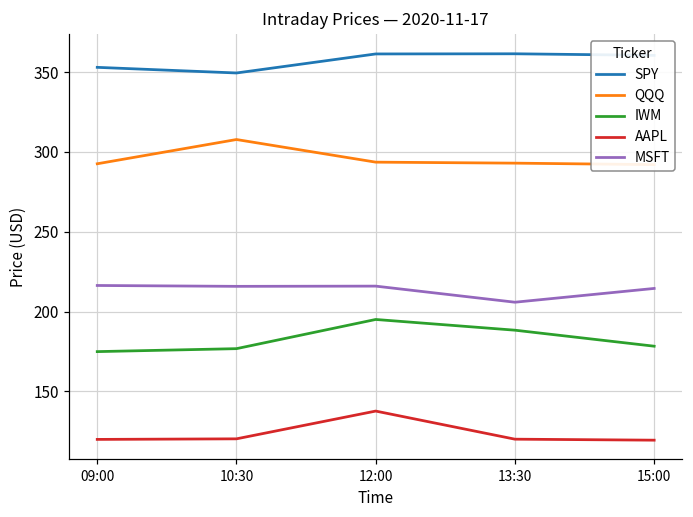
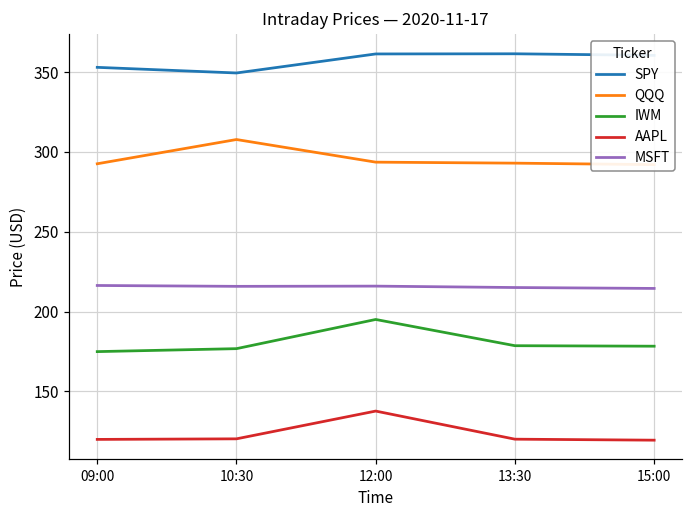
IWM, 13:30: 188 -> 179
MSFT, 13:30: 206 -> 215
